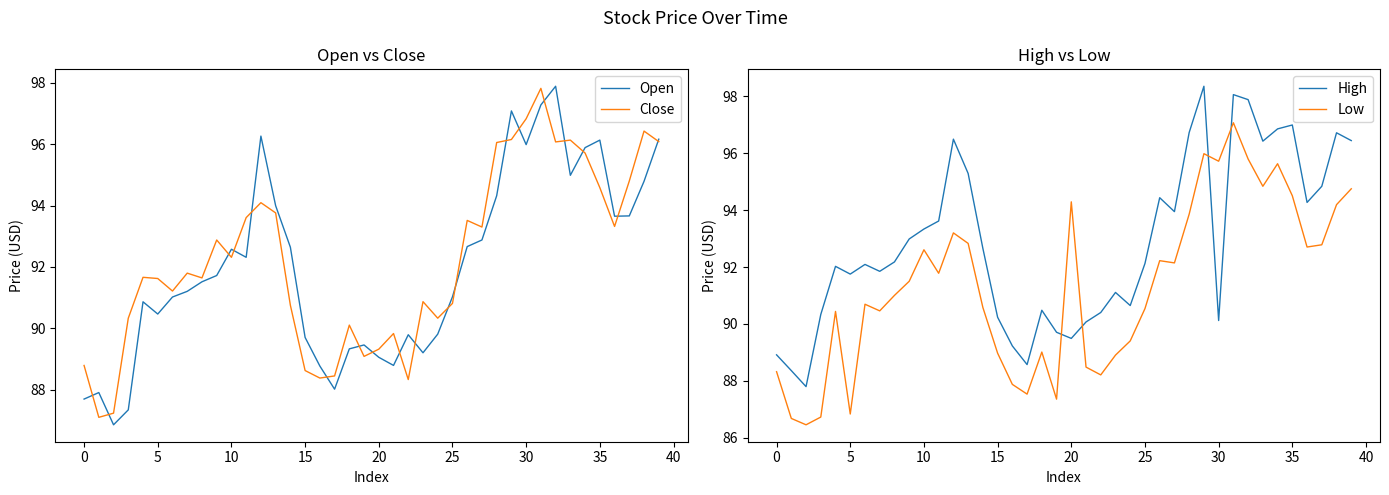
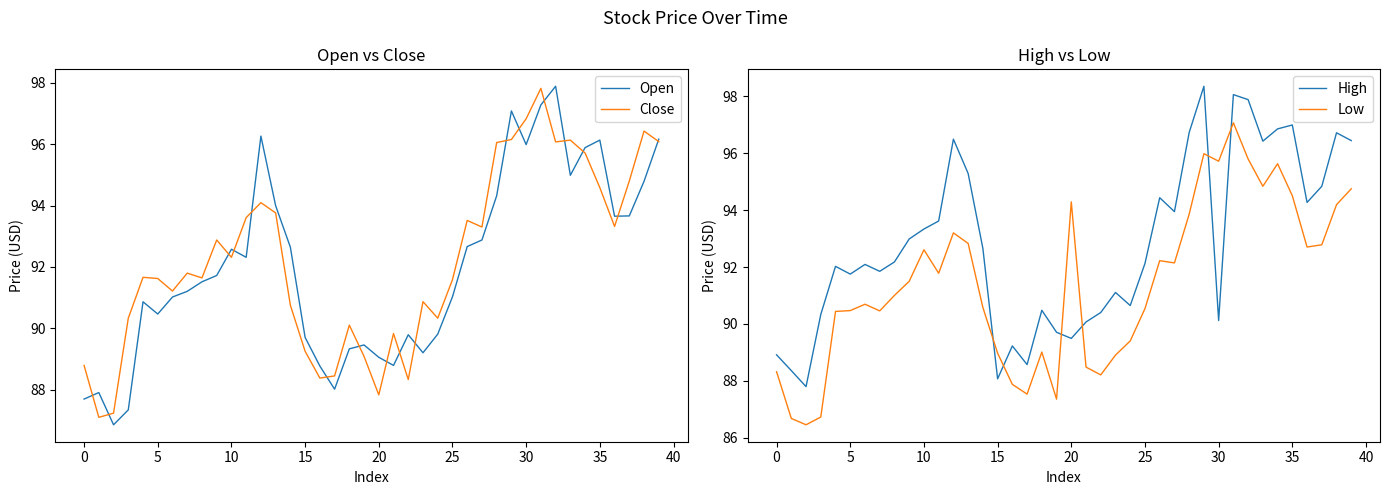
Open vs Close, Close, 15: 88.6 -> 89.3
Open vs Close, Close, 20: 89.3 -> 87.8
Open vs Close, Close, 25: 90.8 -> 91.6
High vs Low, Low, 5: 86.8 -> 90.5
High vs Low, High, 15: 90.2 -> 88.1
